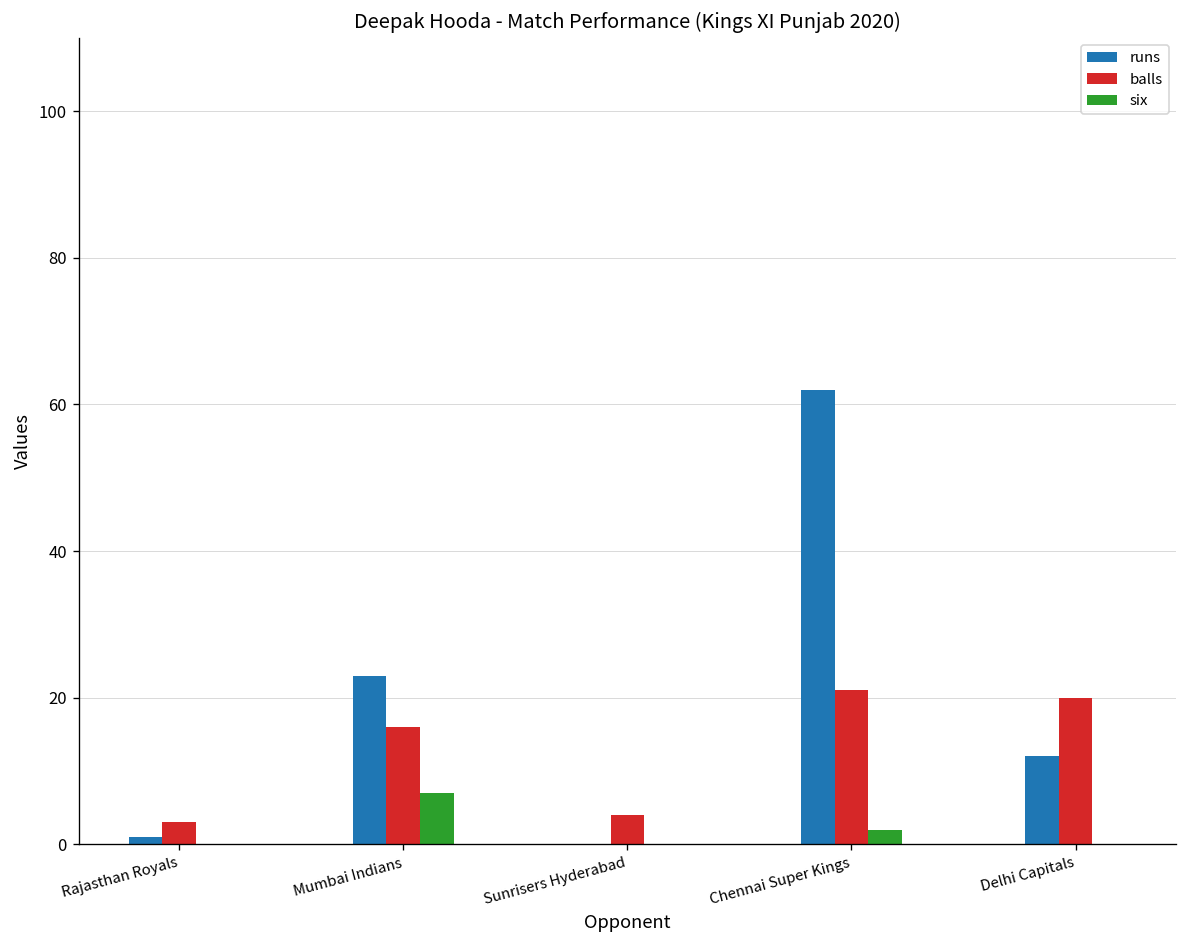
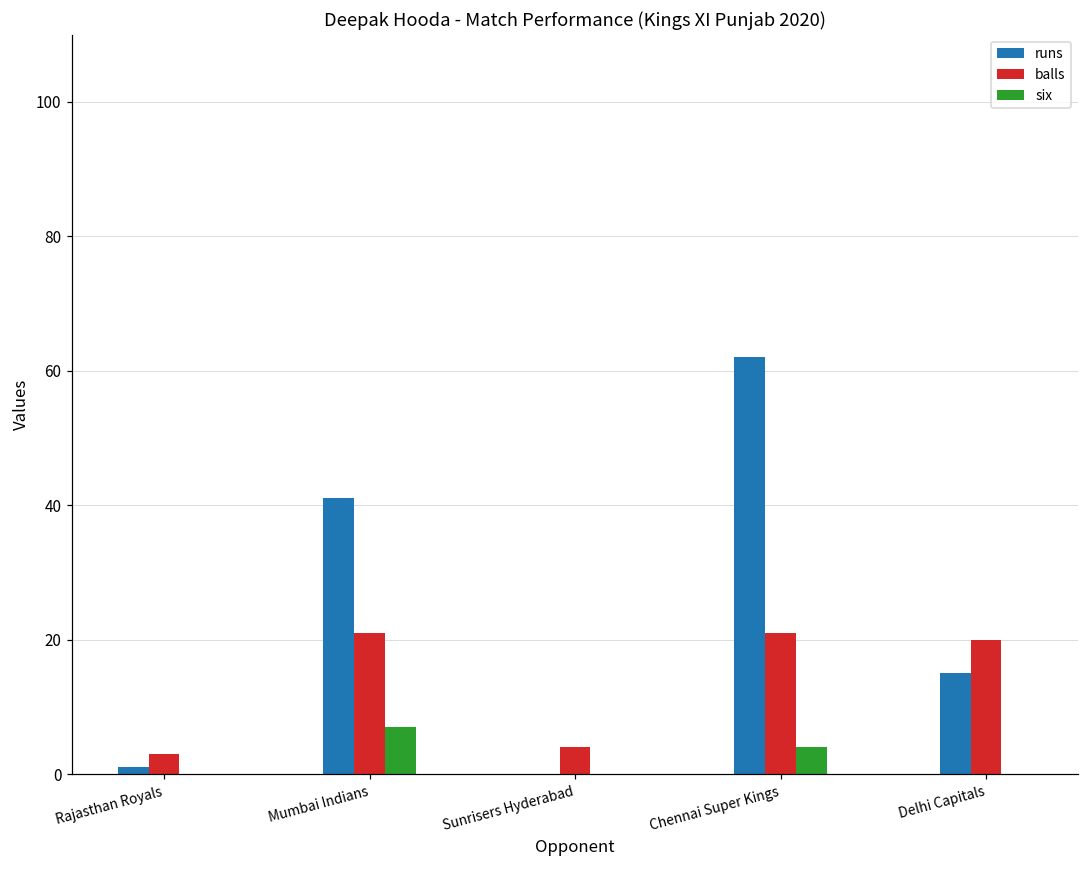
runs, Mumbai Indians: 23 -> 41
balls, Mumbai Indians: 16 -> 21
six, Chennai Super Kings: 2 -> 4
runs, Delhi Capitals: 12 -> 15
